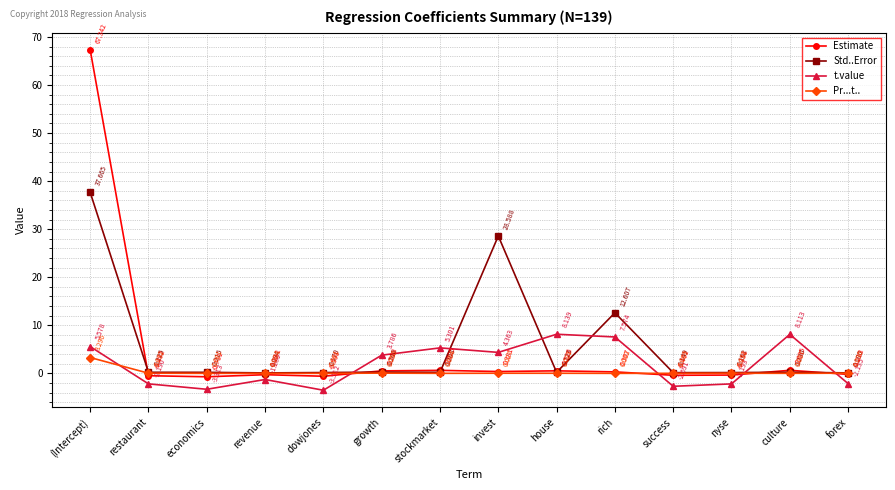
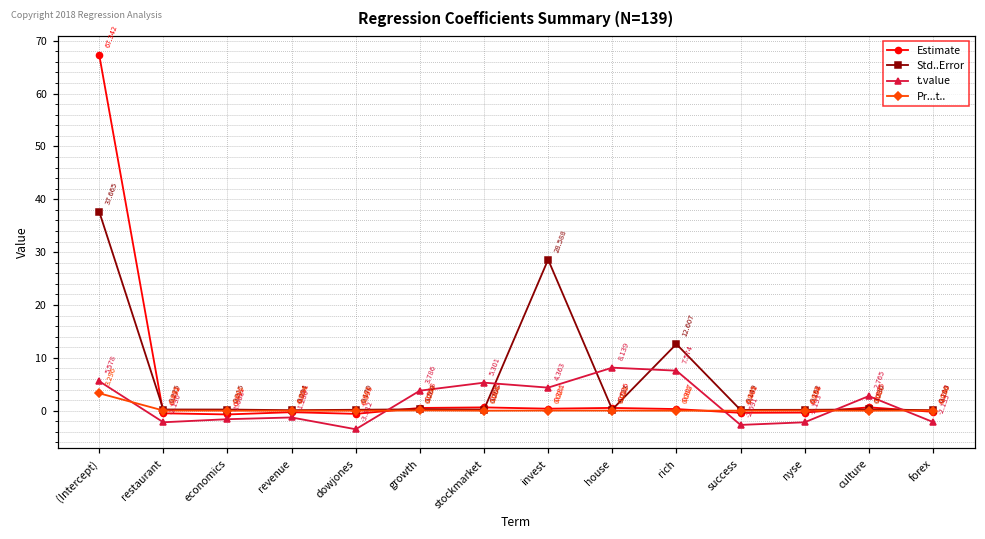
t.value, economics: -3.313 -> -1.608
t.value, culture: 8.113 -> 2.765
